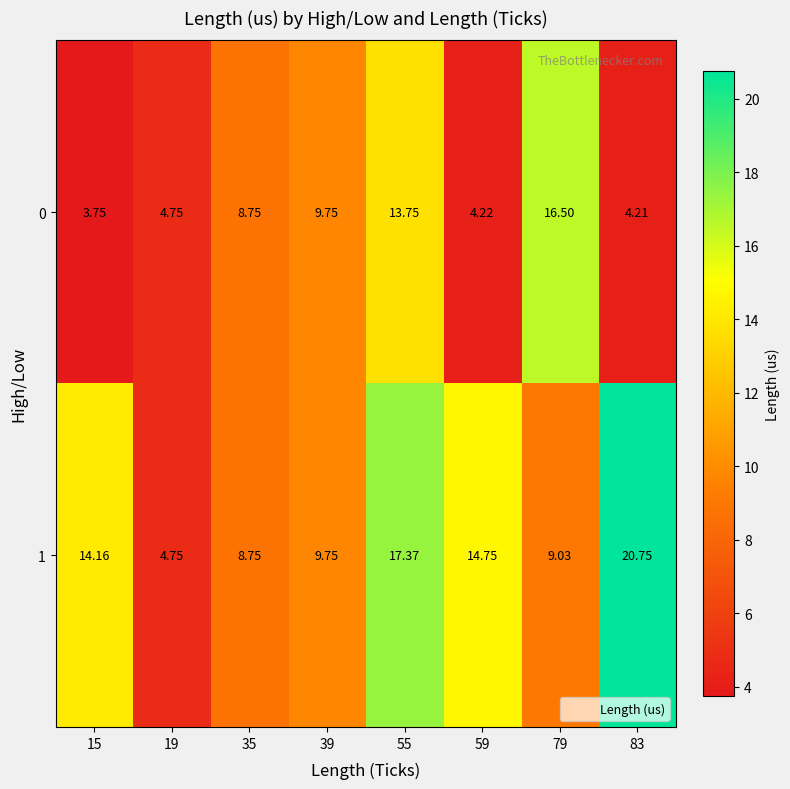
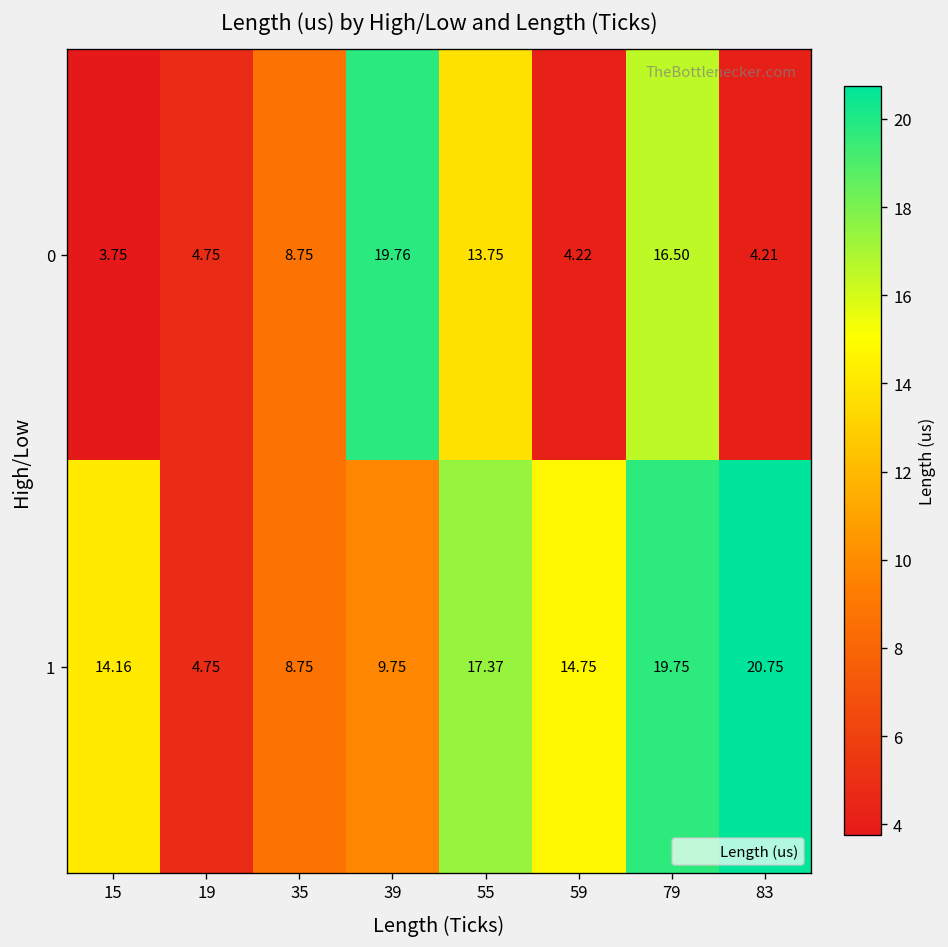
0, 39: 9.75 -> 19.76
1, 79: 9.03 -> 19.75
